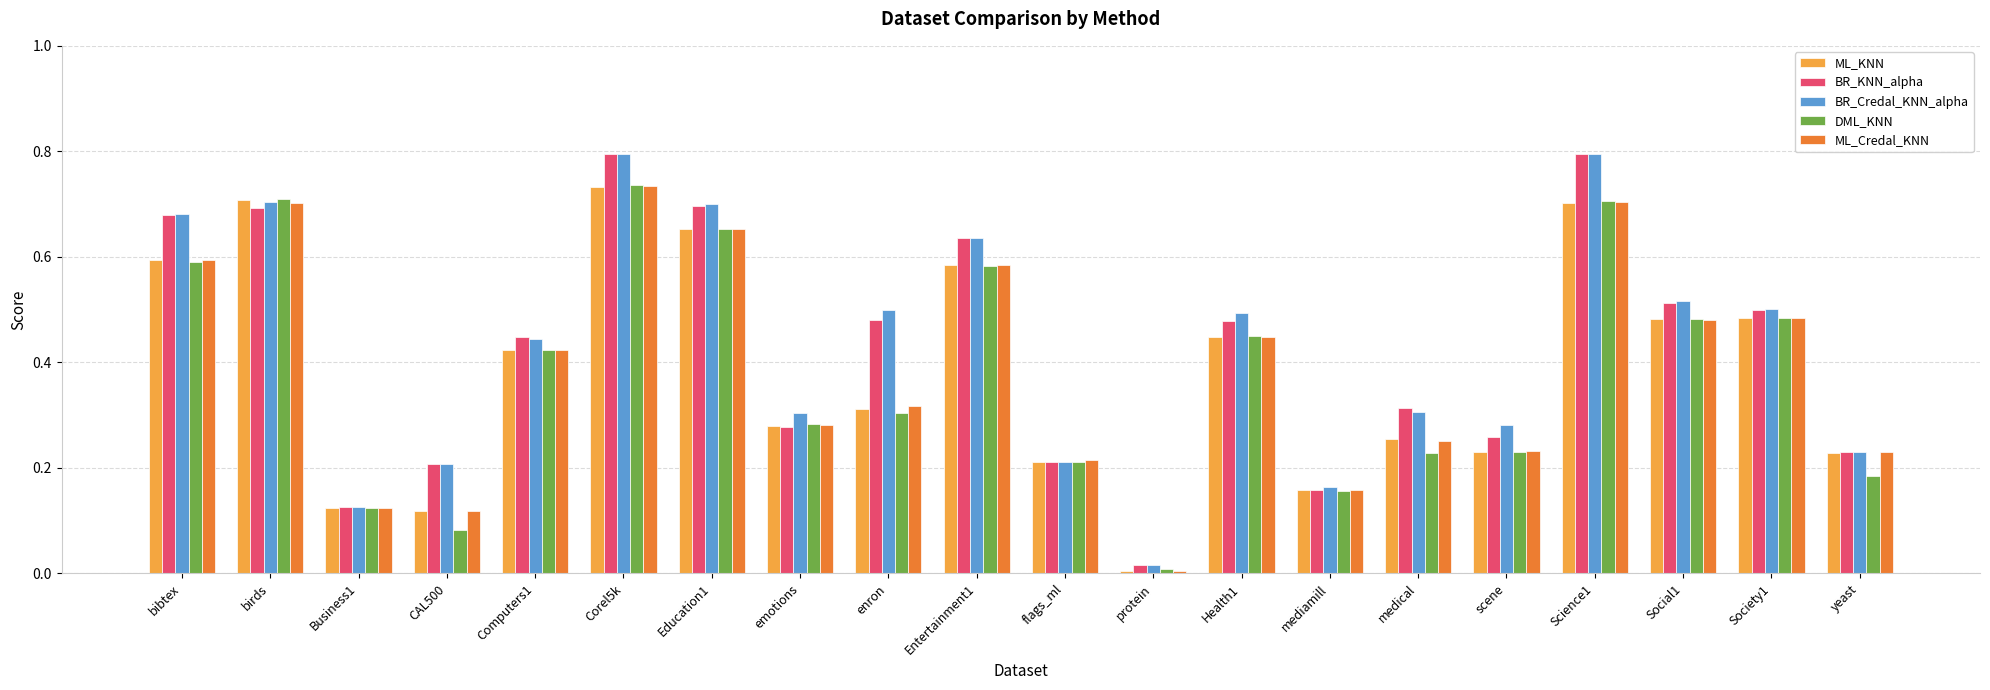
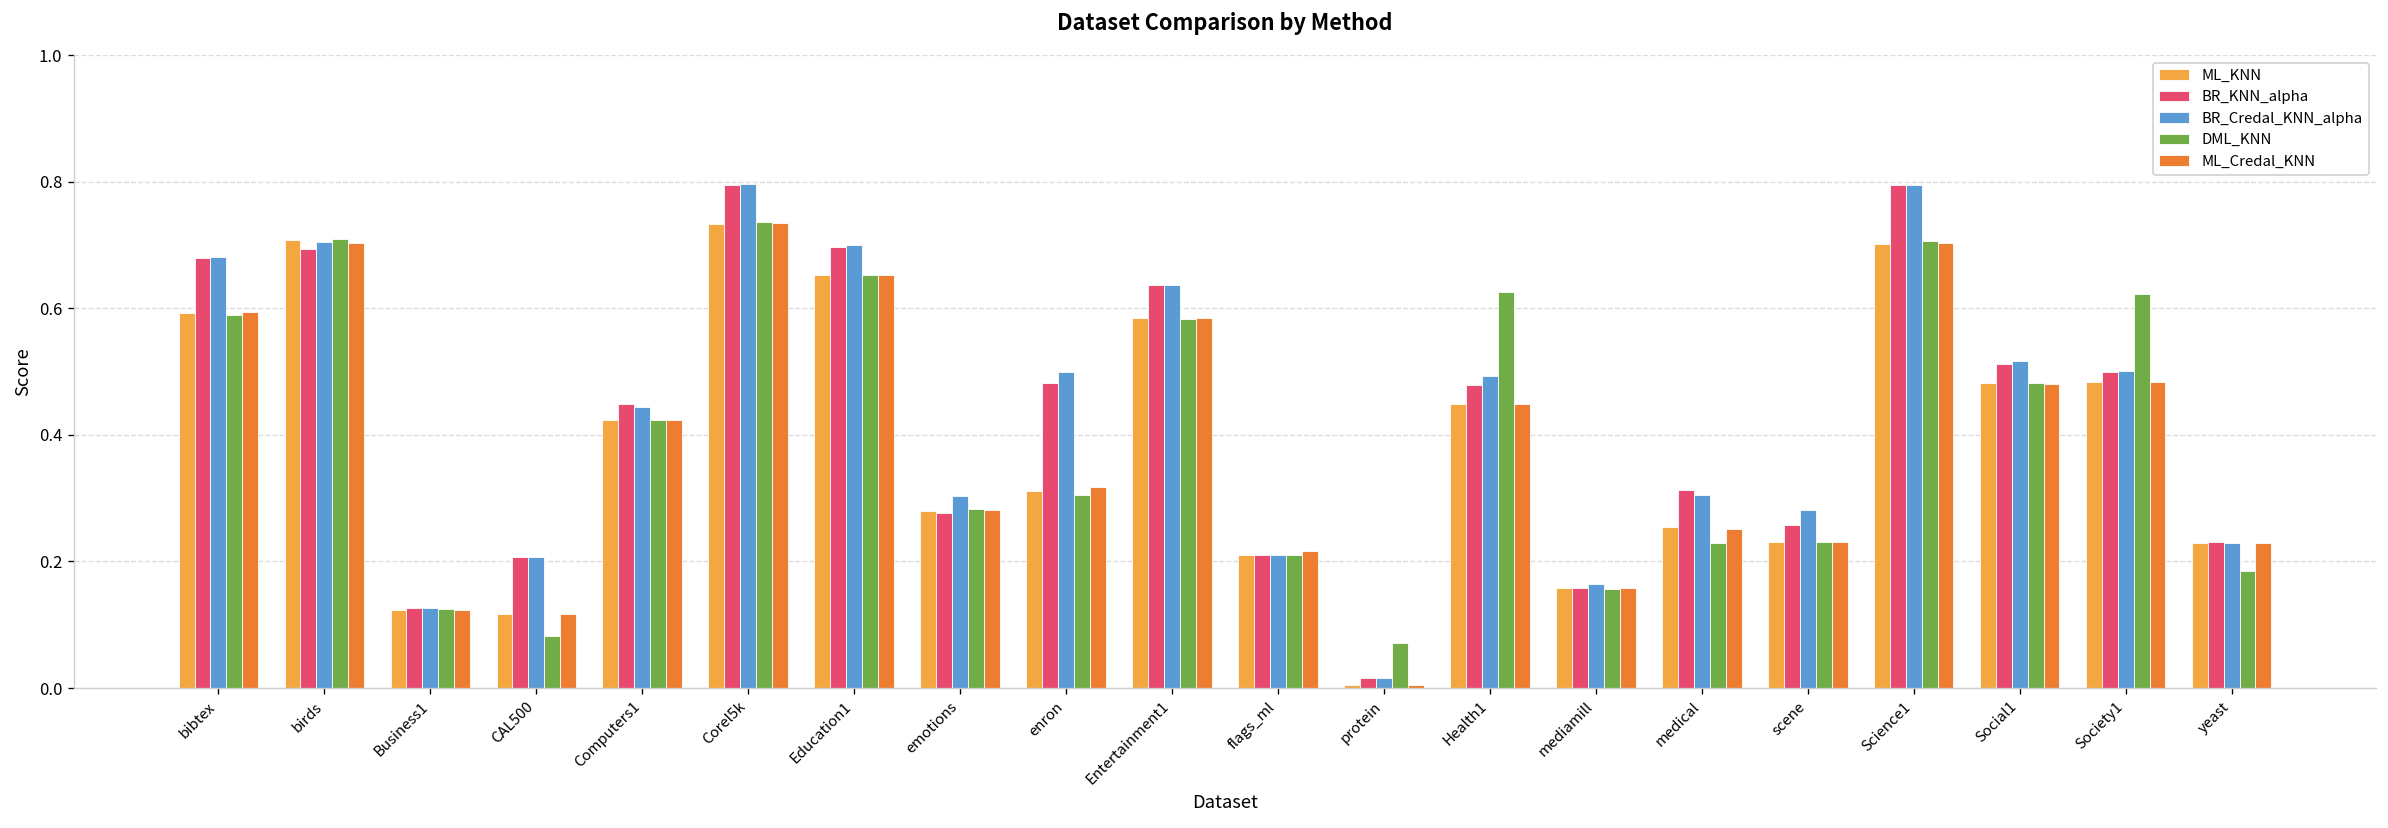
DML_KNN, protein: 0.01 -> 0.07
DML_KNN, Health1: 0.45 -> 0.62
DML_KNN, Society1: 0.48 -> 0.62
